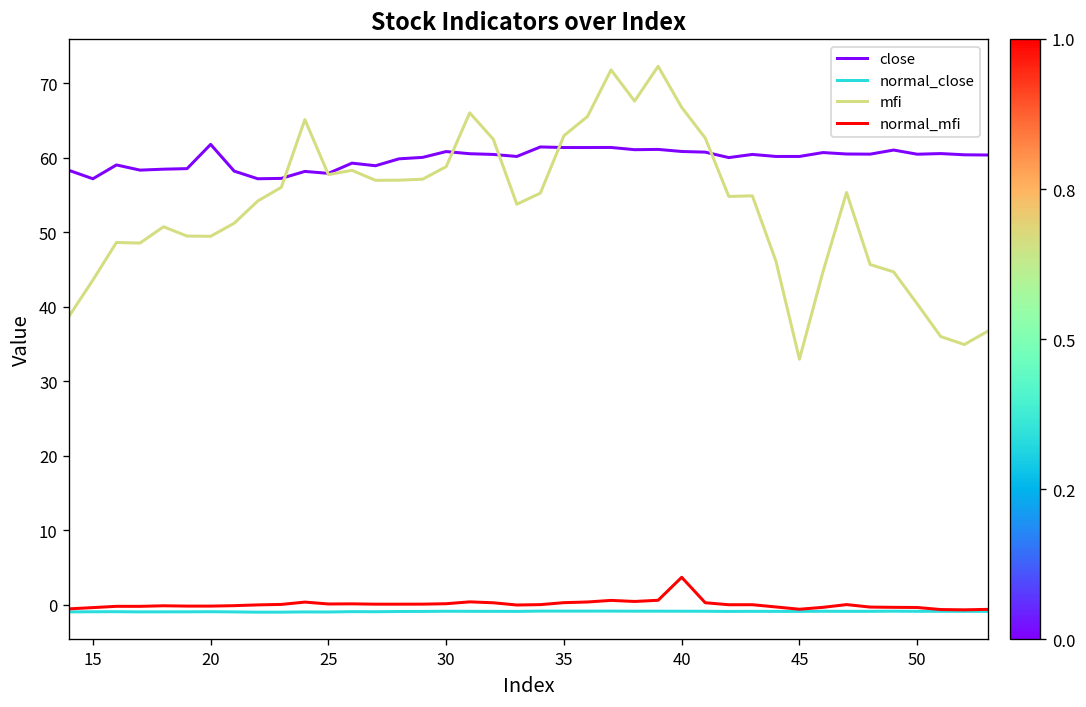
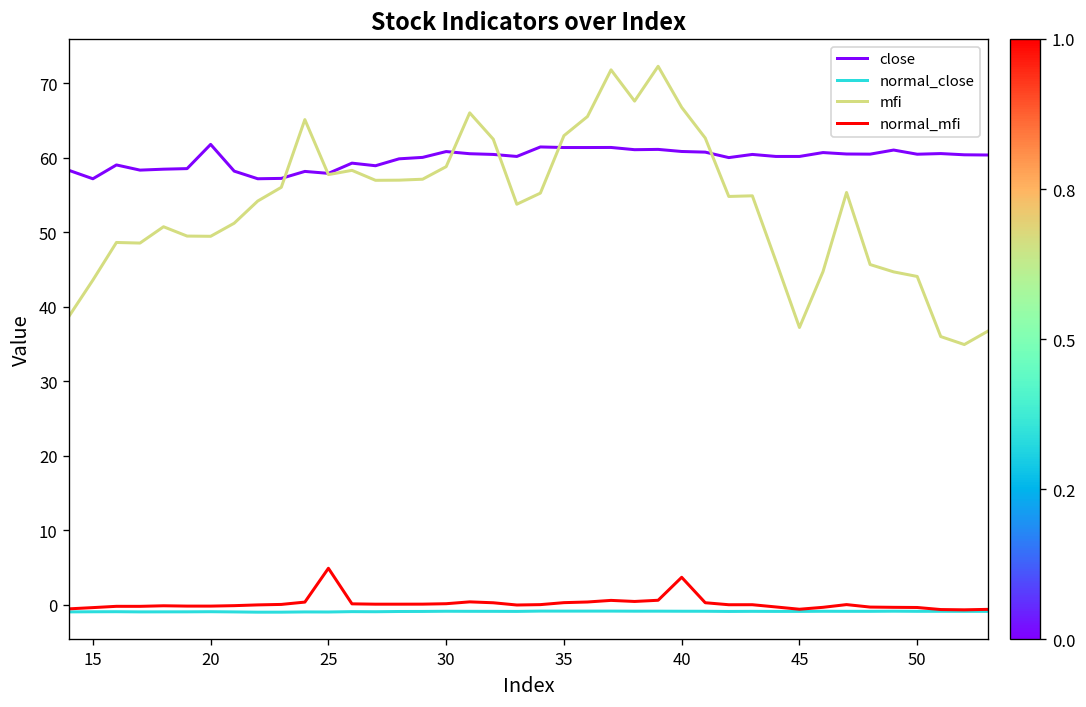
normal_mfi, 25: 0 -> 5
mfi, 45: 33 -> 37
mfi, 50: 40 -> 44
